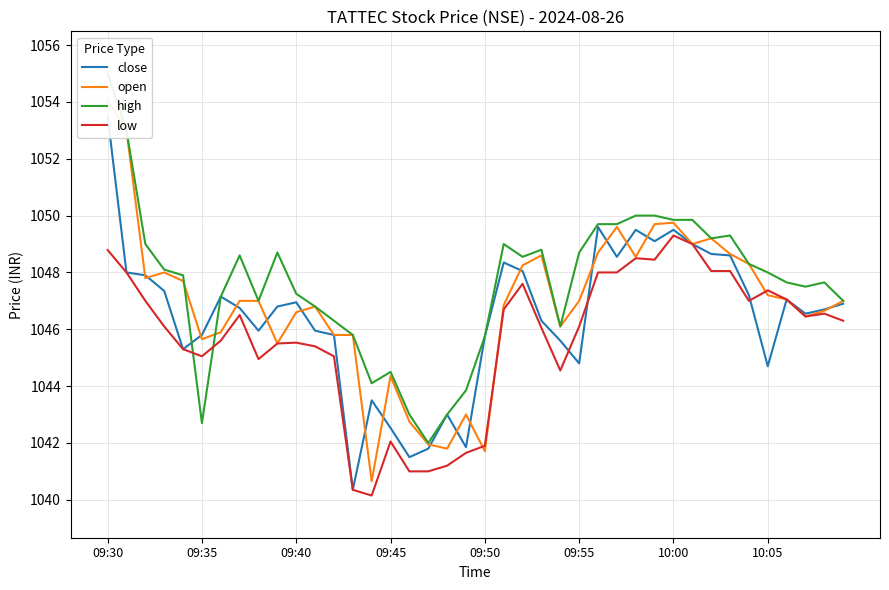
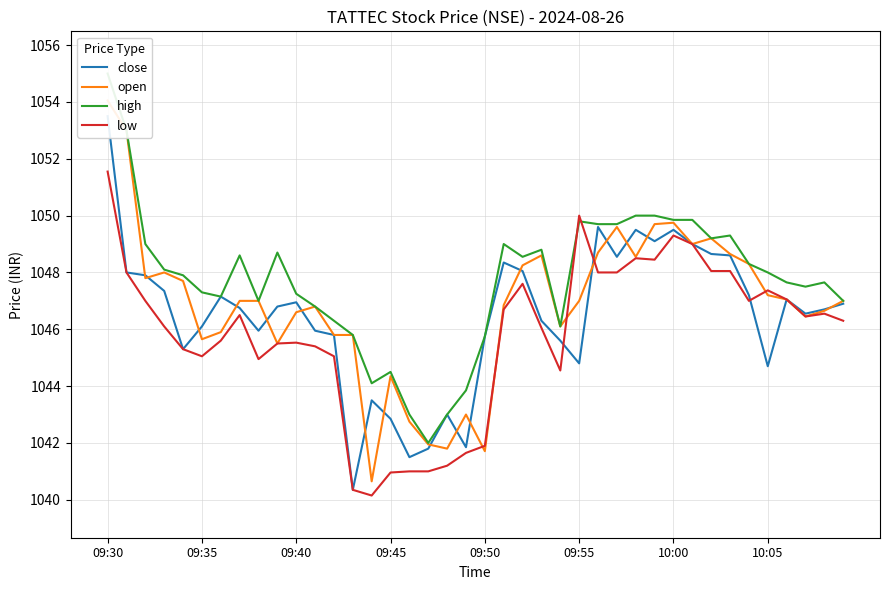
low, 09:30: 1048.8 -> 1051.6
close, 09:35: 1045.8 -> 1046.1
high, 09:35: 1042.7 -> 1047.3
close, 09:45: 1042.5 -> 1042.9
low, 09:45: 1042.1 -> 1041.0
high, 09:55: 1048.7 -> 1049.8
low, 09:55: 1046.1 -> 1050.0
